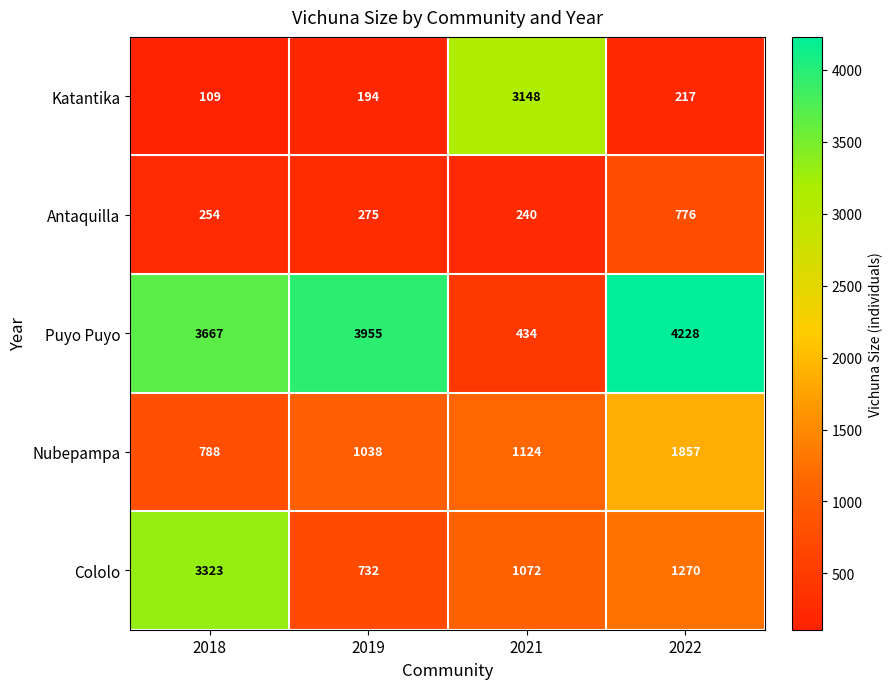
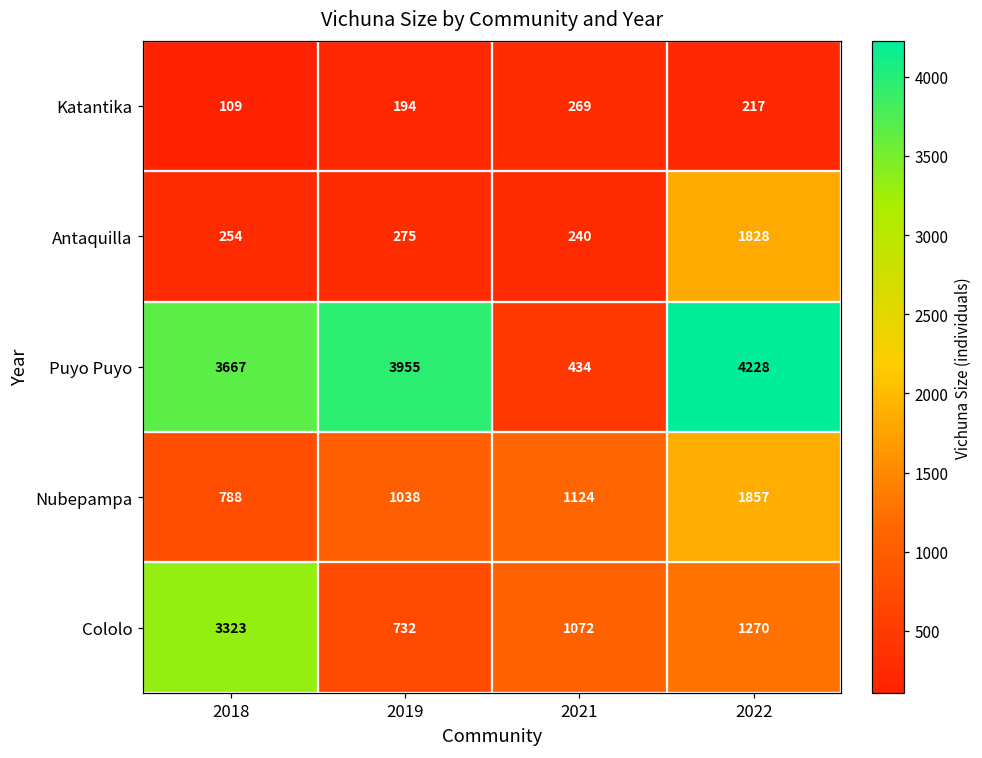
Katantika, 2021: 3148 -> 269
Antaquilla, 2022: 776 -> 1828
